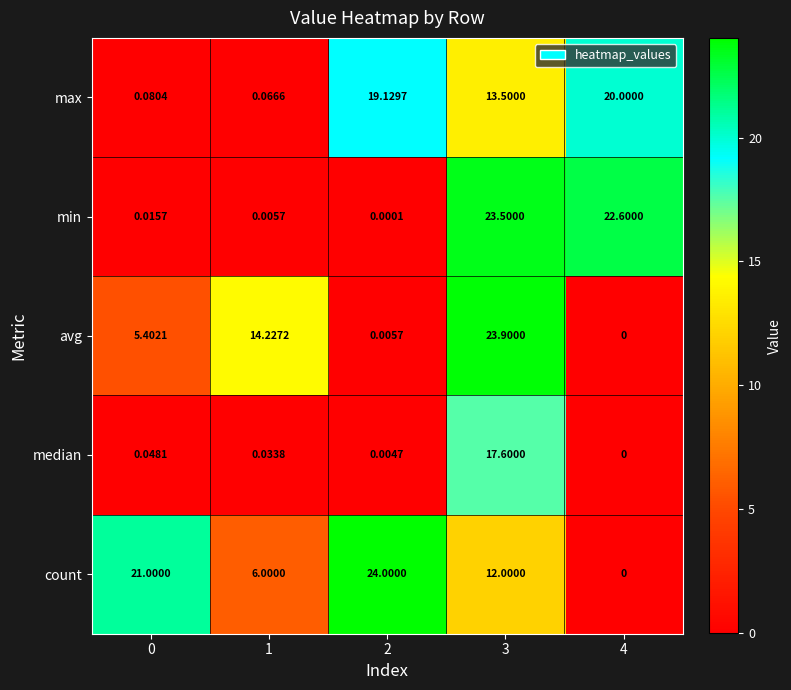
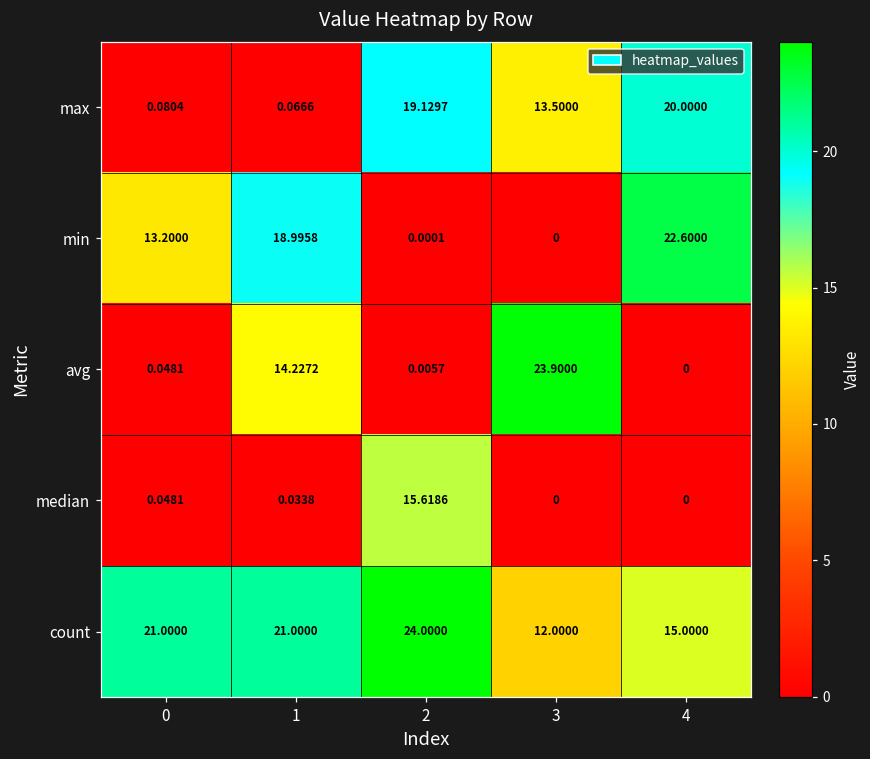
min, 0: 0.0157 -> 13.2000
min, 1: 0.0057 -> 18.9958
min, 3: 23.5000 -> 0
avg, 0: 5.4021 -> 0.0481
median, 2: 0.0047 -> 15.6186
median, 3: 17.6000 -> 0
count, 1: 6.0000 -> 21.0000
count, 4: 0 -> 15.0000
